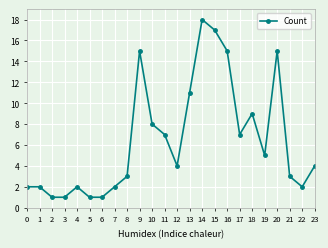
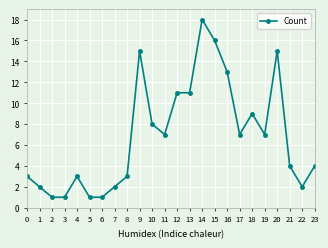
0: 2 -> 3
4: 2 -> 3
12: 4 -> 11
15: 17 -> 16
16: 15 -> 13
19: 5 -> 7
21: 3 -> 4
